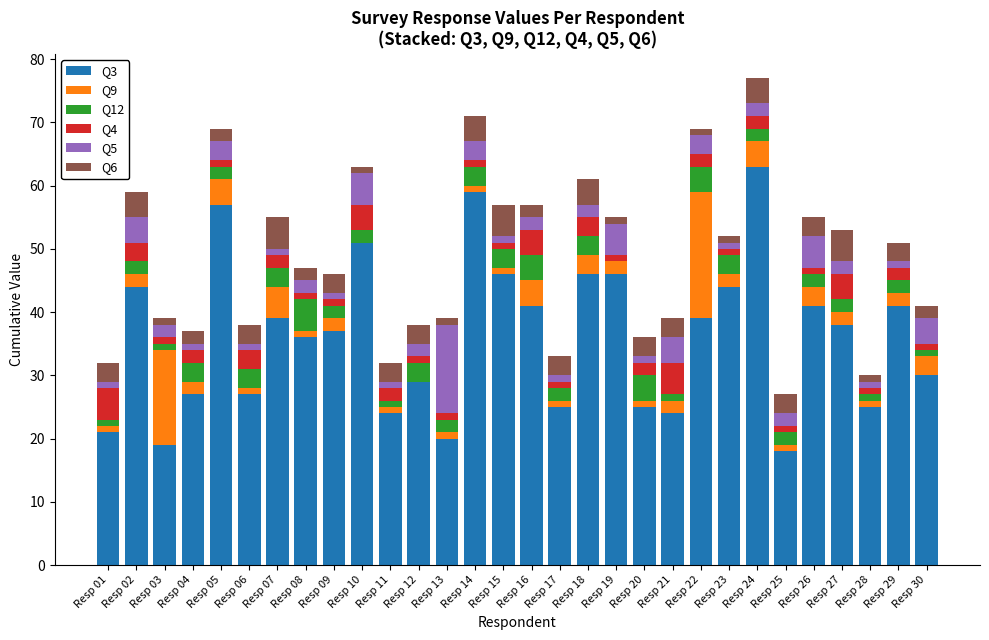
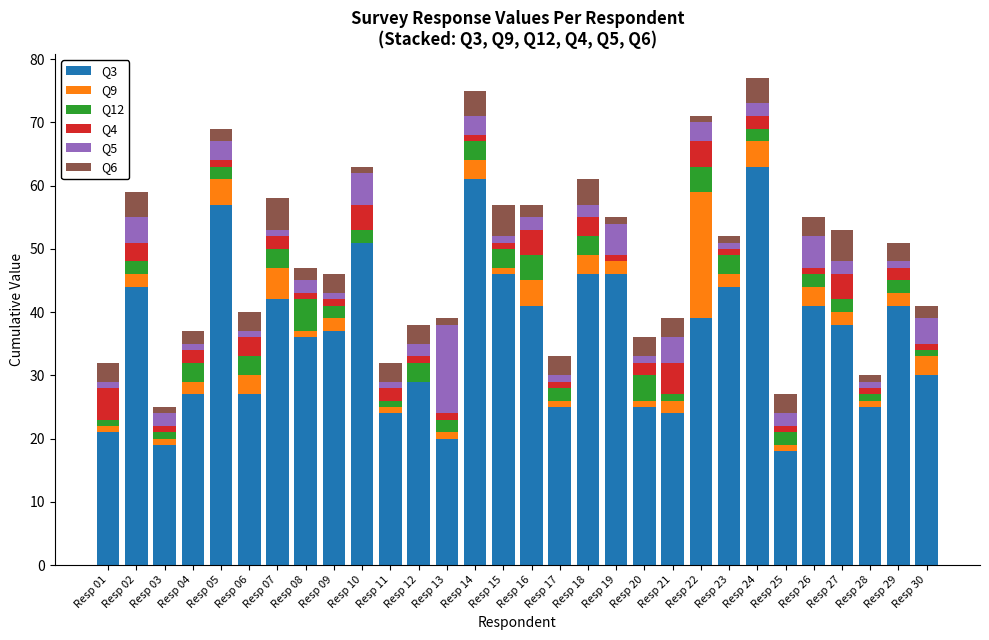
Q9, Resp 03: 15 -> 1
Q9, Resp 06: 1 -> 3
Q3, Resp 07: 39 -> 42
Q3, Resp 14: 59 -> 61
Q9, Resp 14: 1 -> 3
Q4, Resp 22: 2 -> 4
